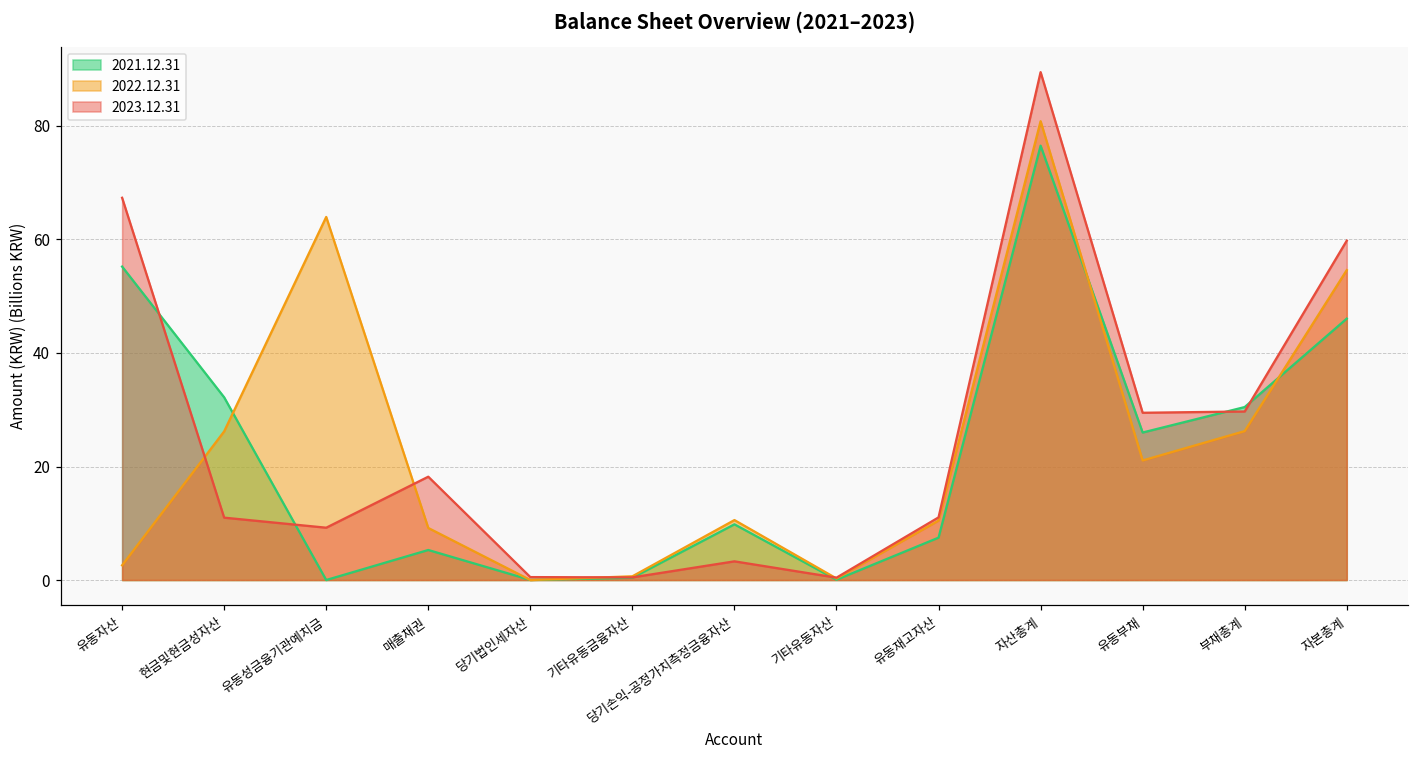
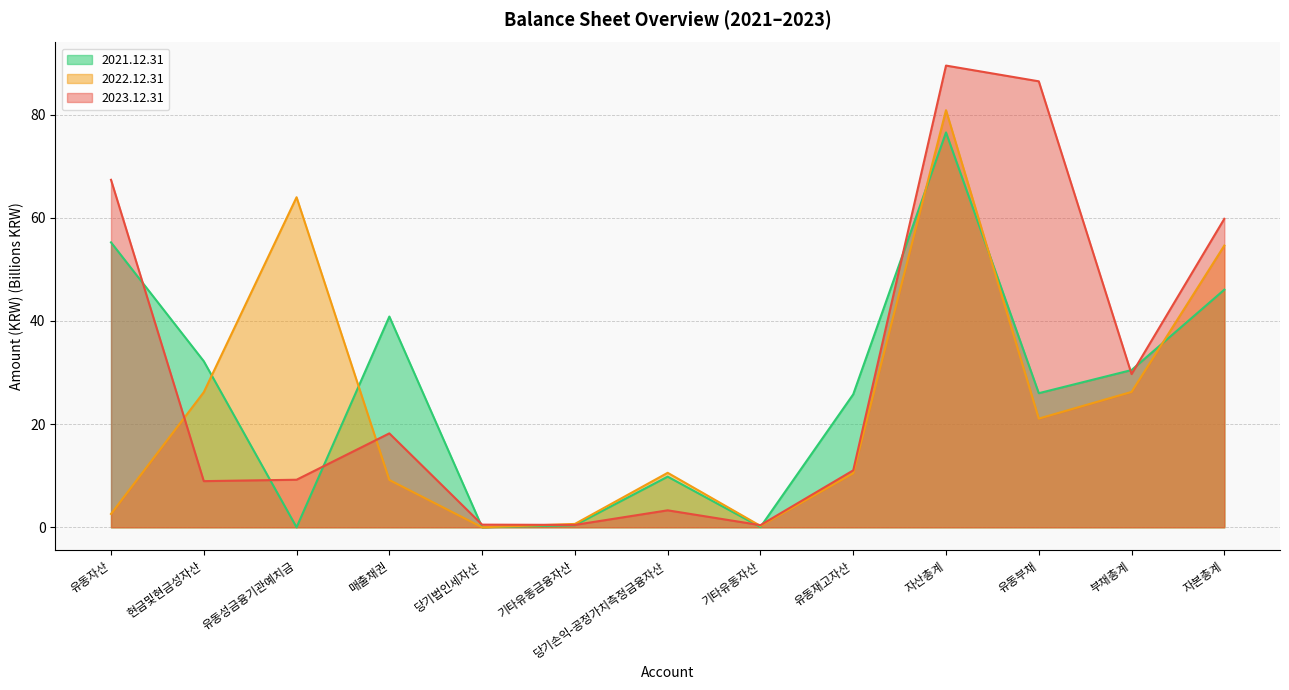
2023.12.31, 현금및현금성자산: 11 -> 9
2021.12.31, 매출채권: 5 -> 41
2021.12.31, 유동재고자산: 7 -> 26
2023.12.31, 유동부채: 29 -> 86
